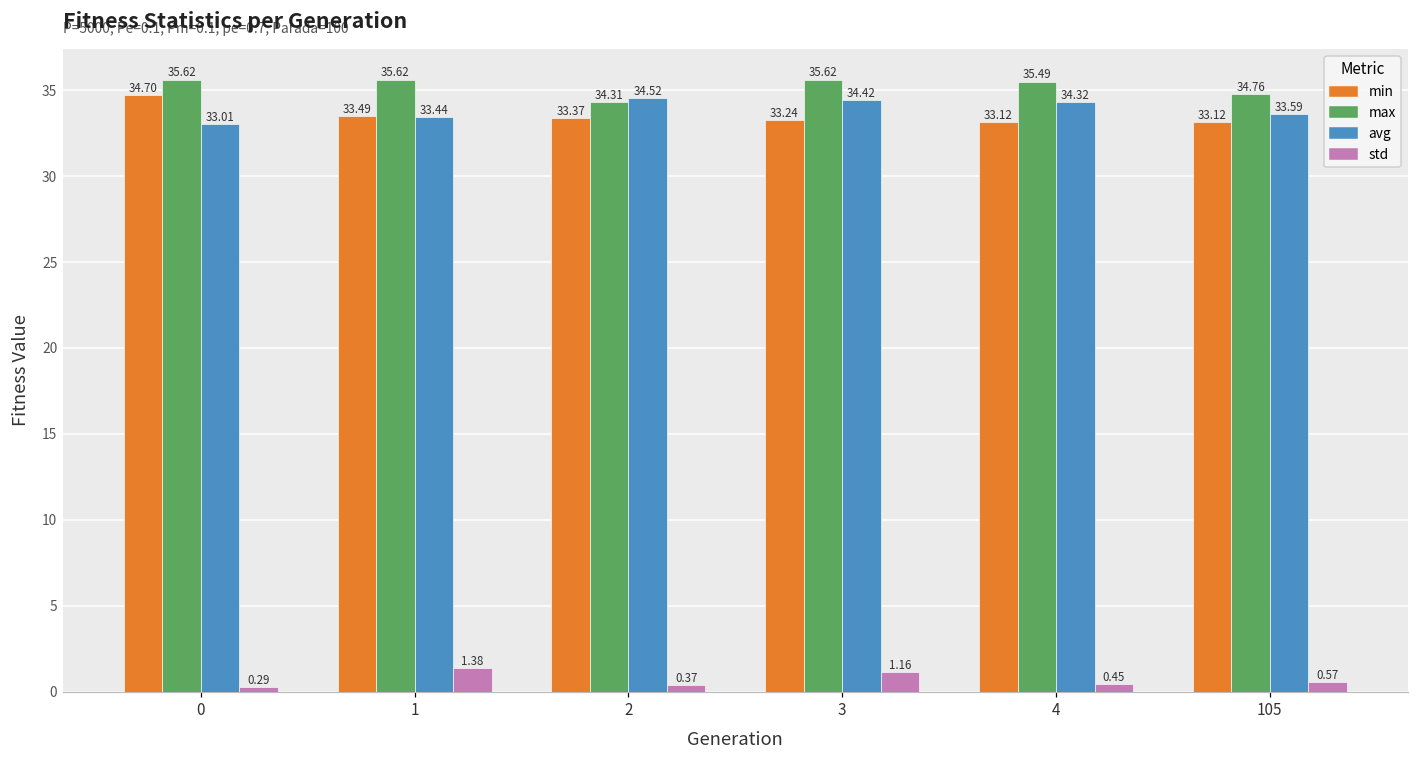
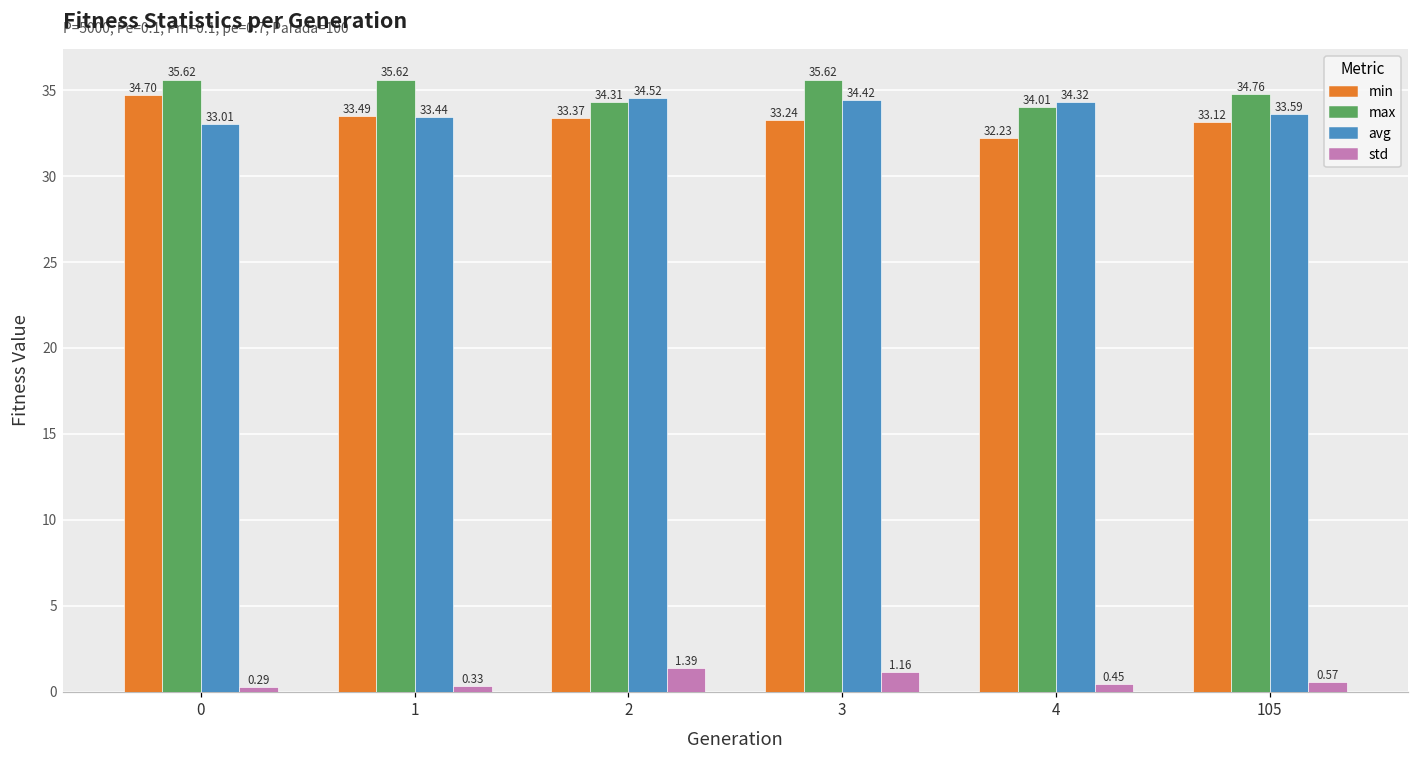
std, 1: 1.38 -> 0.33
std, 2: 0.37 -> 1.39
min, 4: 33.12 -> 32.23
max, 4: 35.49 -> 34.01
